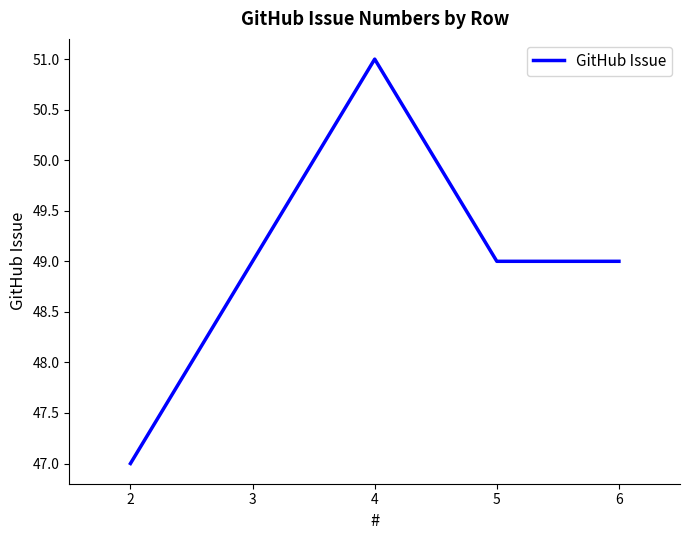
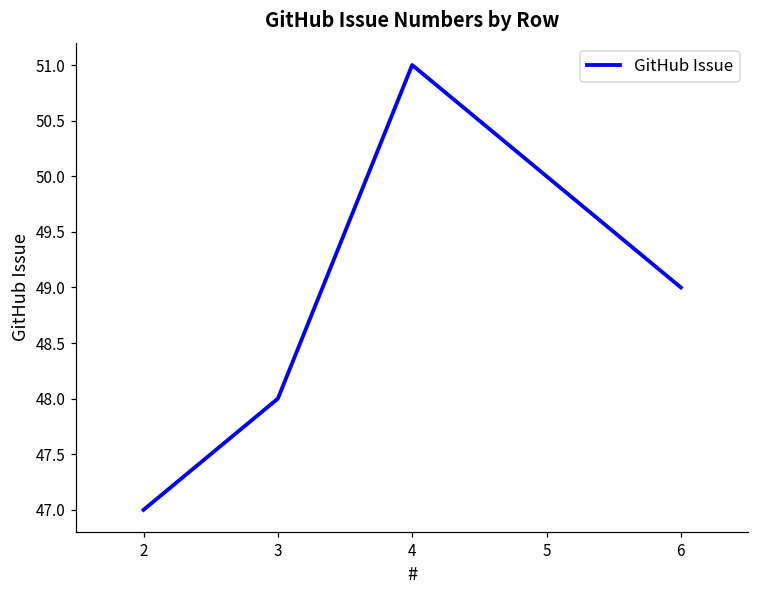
3: 49 -> 48
5: 49 -> 50
